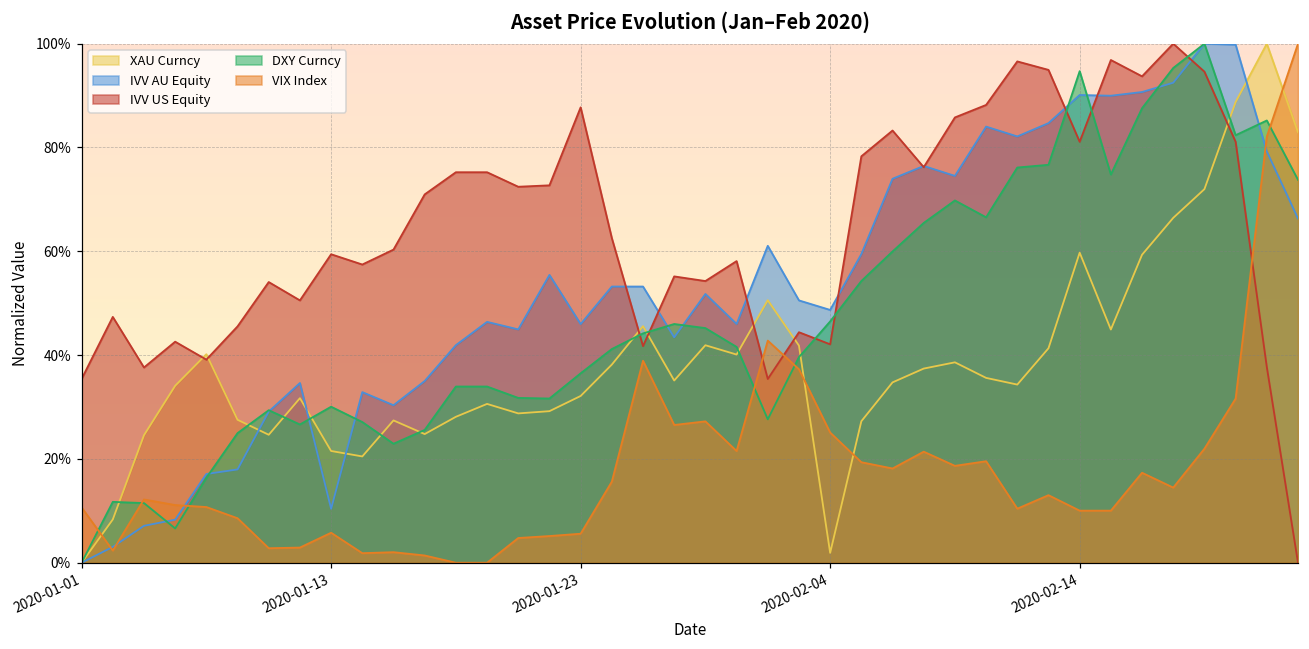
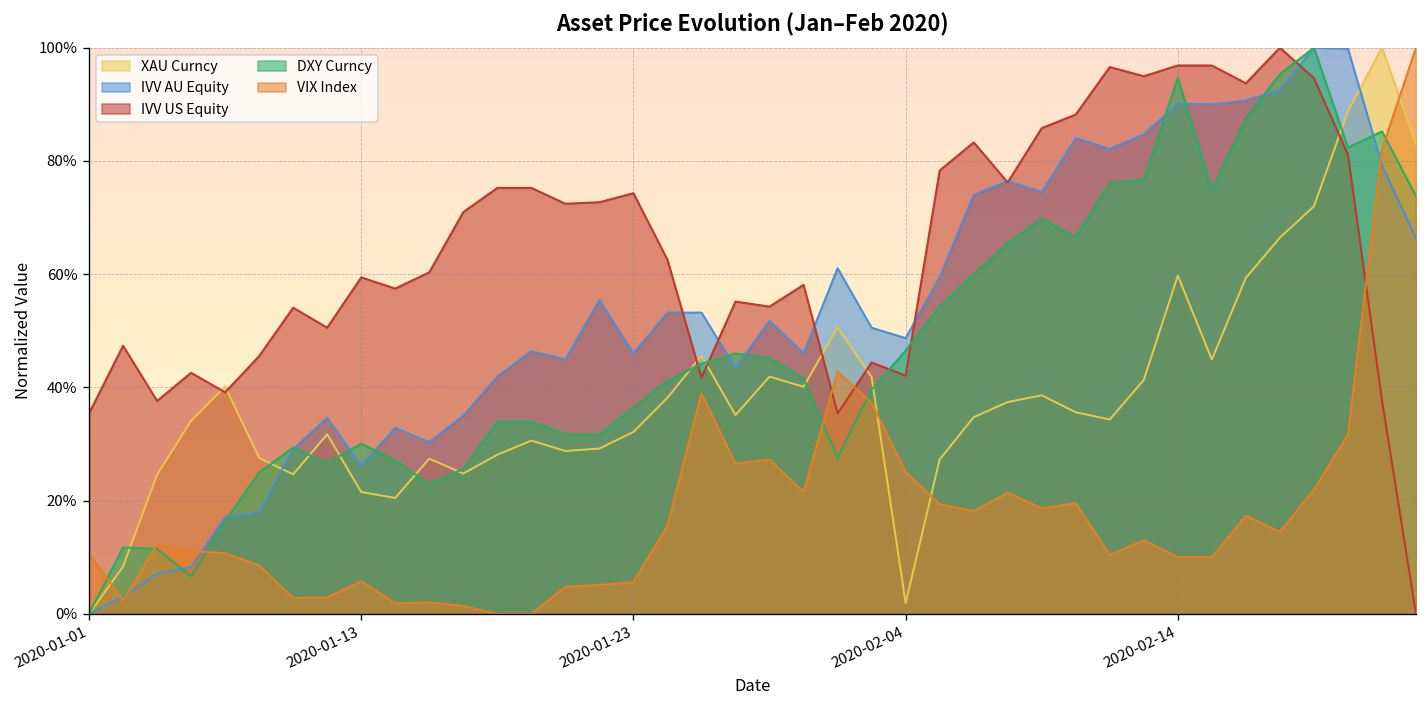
IVV AU Equity, 2020-01-13: 10% -> 26%
IVV US Equity, 2020-01-23: 88% -> 74%
IVV US Equity, 2020-02-14: 81% -> 97%
